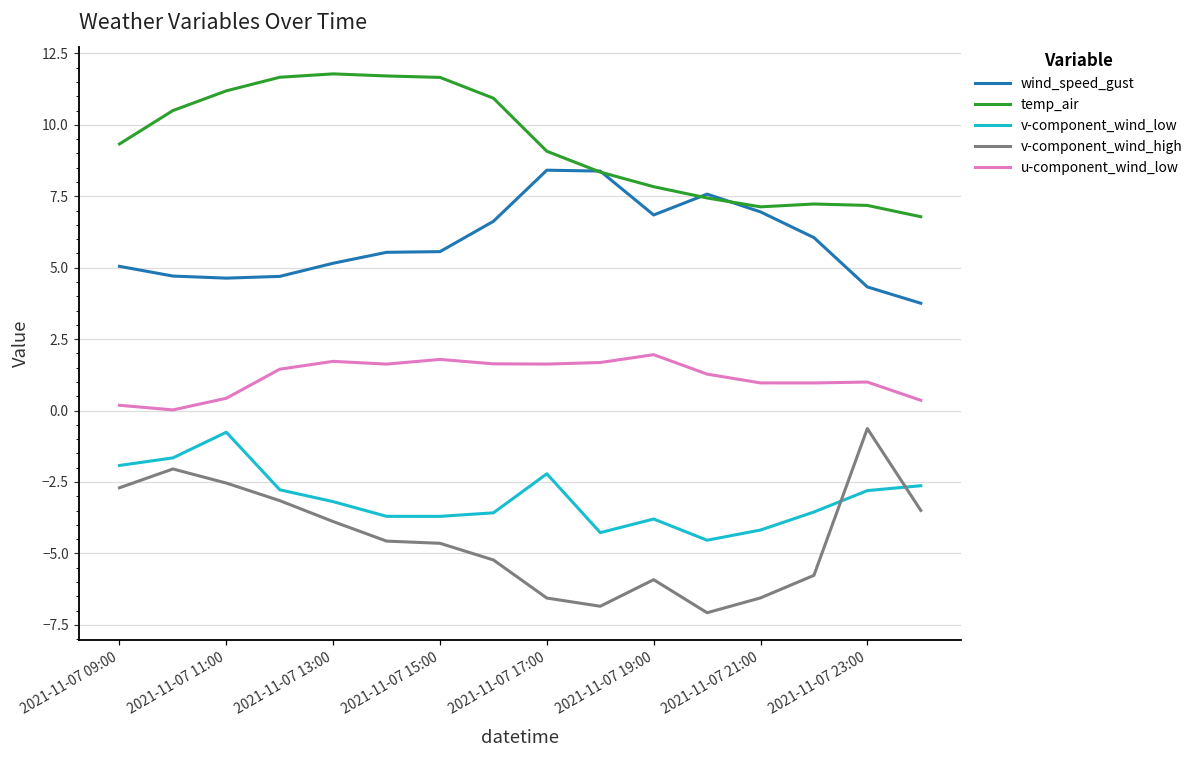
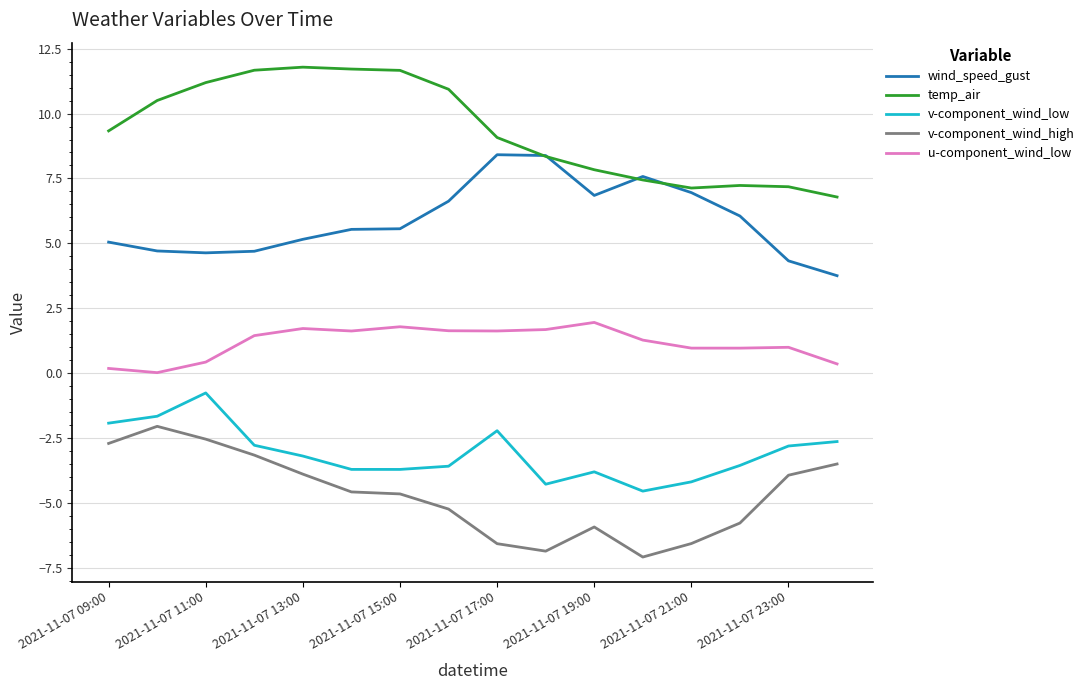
v-component_wind_high, 2021-11-07 23:00: -0.6 -> -3.9
